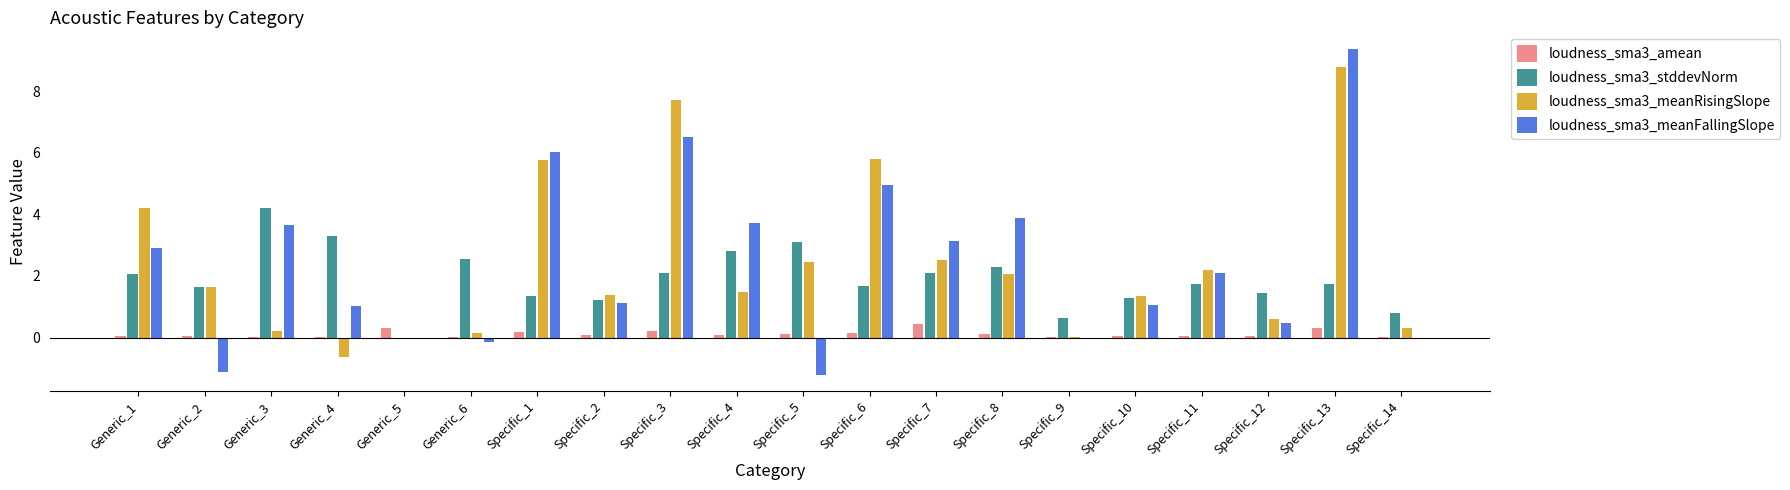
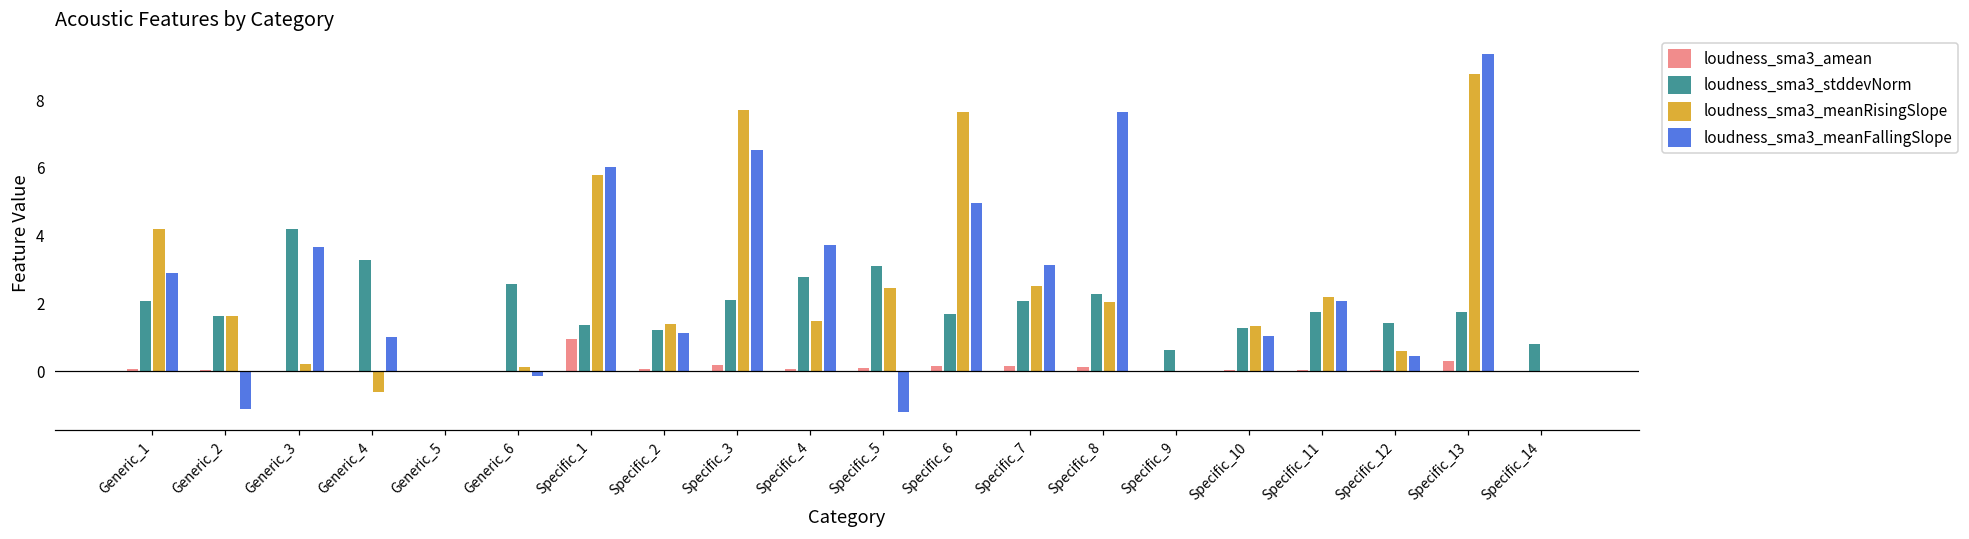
loudness_sma3_amean, Generic_5: 0.3 -> 0.0
loudness_sma3_amean, Specific_1: 0.2 -> 0.9
loudness_sma3_meanRisingSlope, Specific_6: 5.8 -> 7.6
loudness_sma3_amean, Specific_7: 0.4 -> 0.1
loudness_sma3_meanFallingSlope, Specific_8: 3.9 -> 7.7
loudness_sma3_meanRisingSlope, Specific_14: 0.3 -> 0.0
